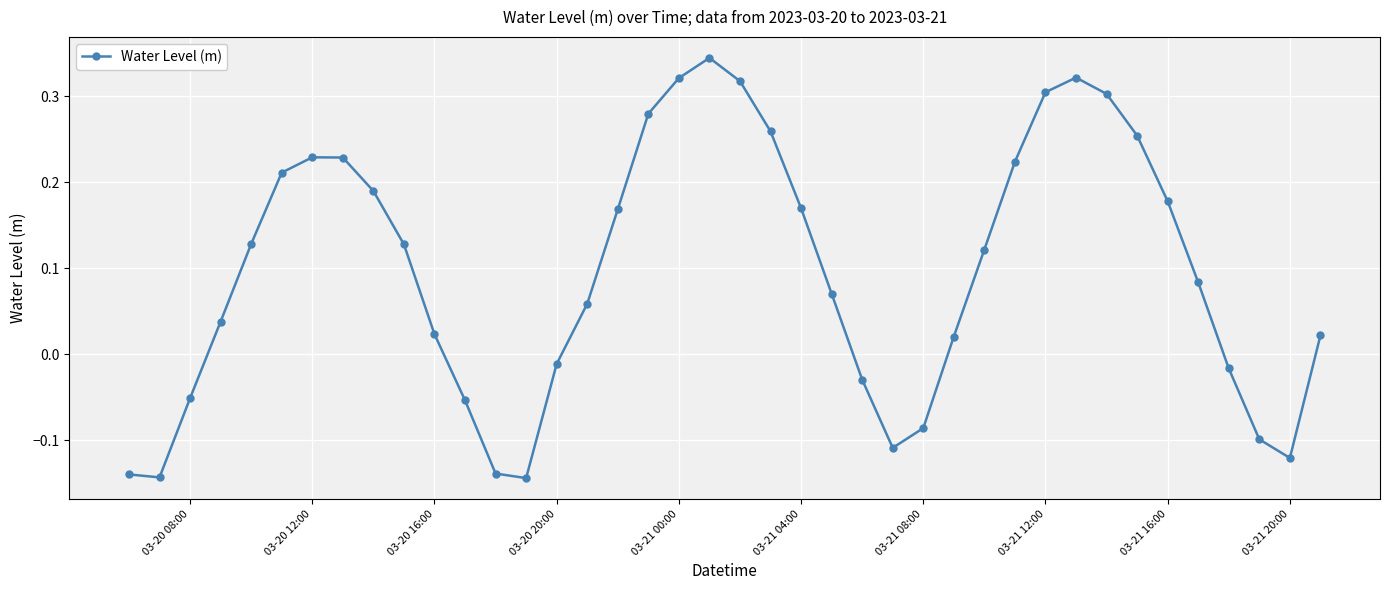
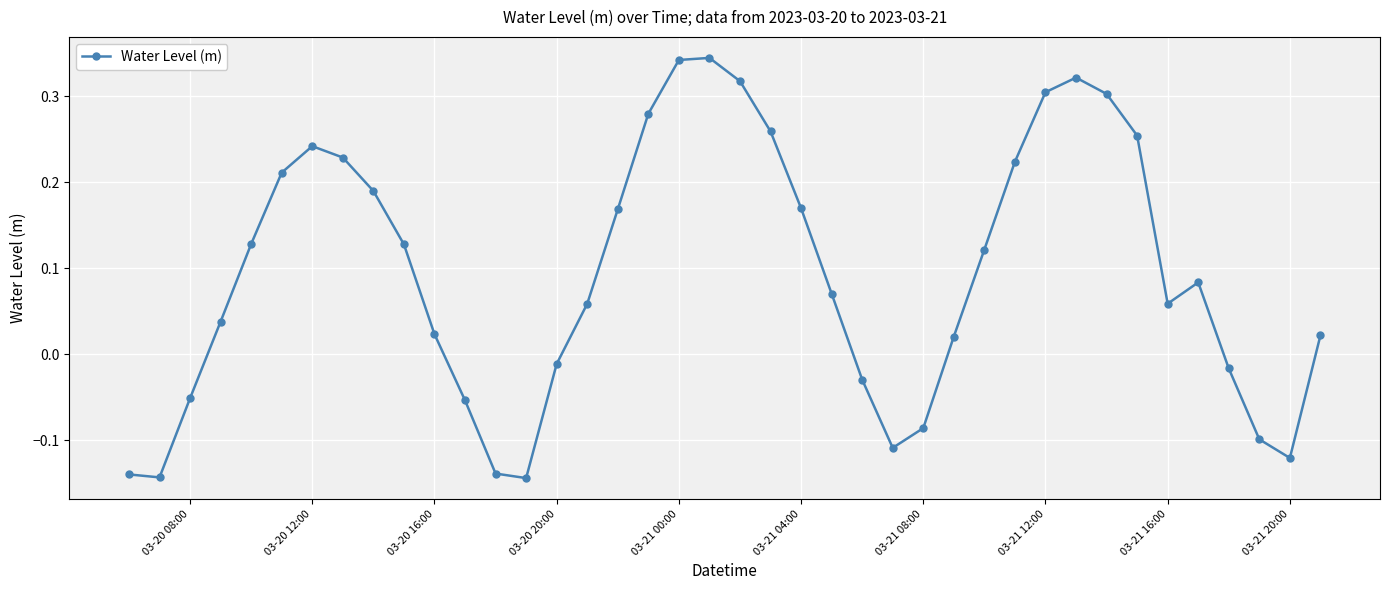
03-20 12:00: 0.23 -> 0.24
03-21 00:00: 0.32 -> 0.34
03-21 16:00: 0.18 -> 0.06
